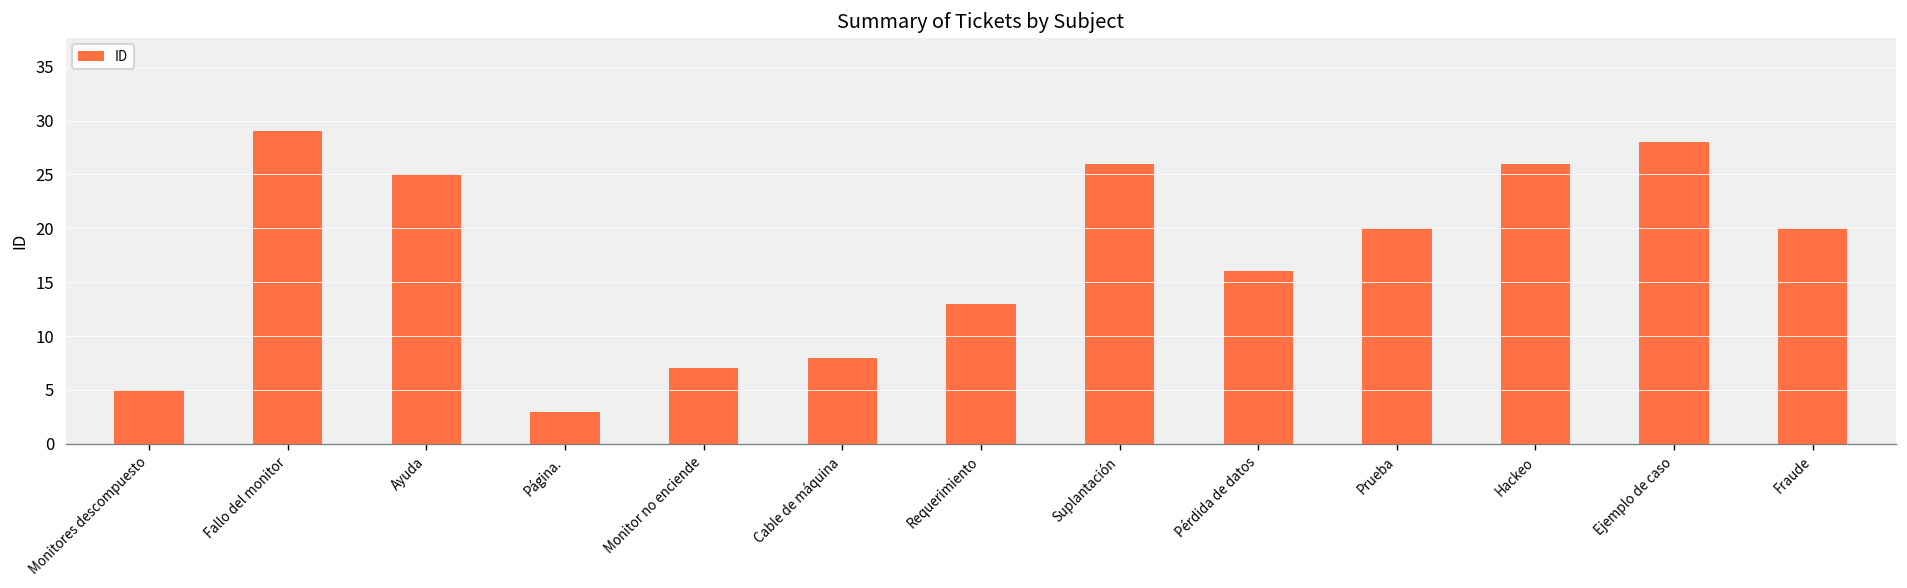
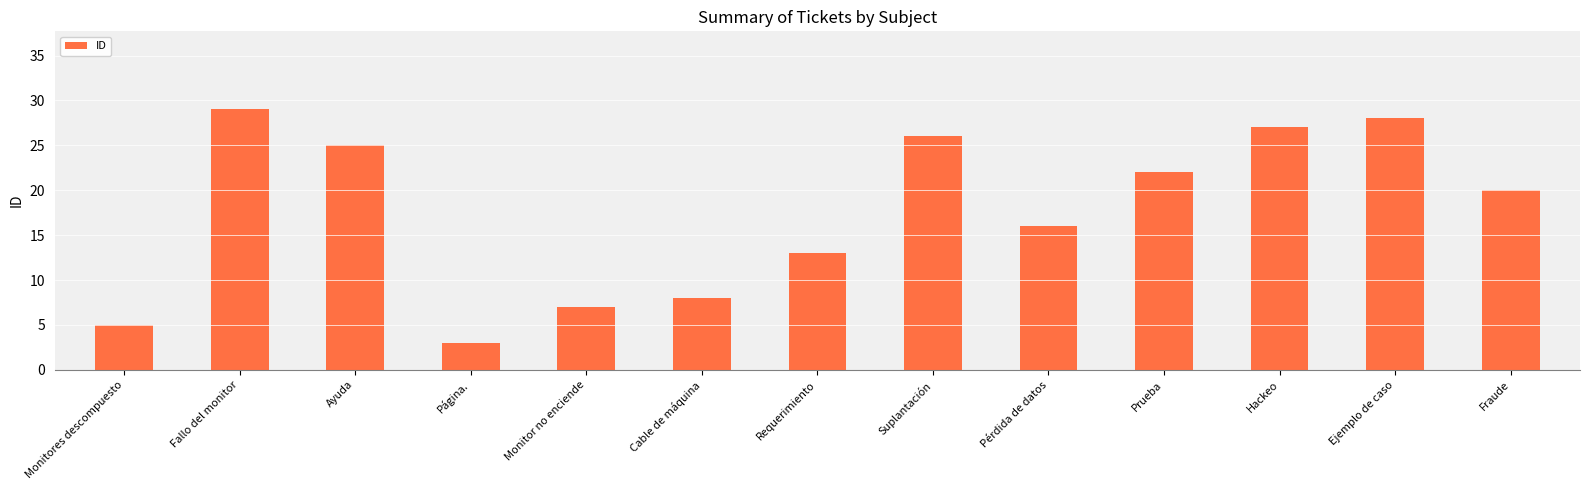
Prueba: 20 -> 22
Hackeo: 26 -> 27
